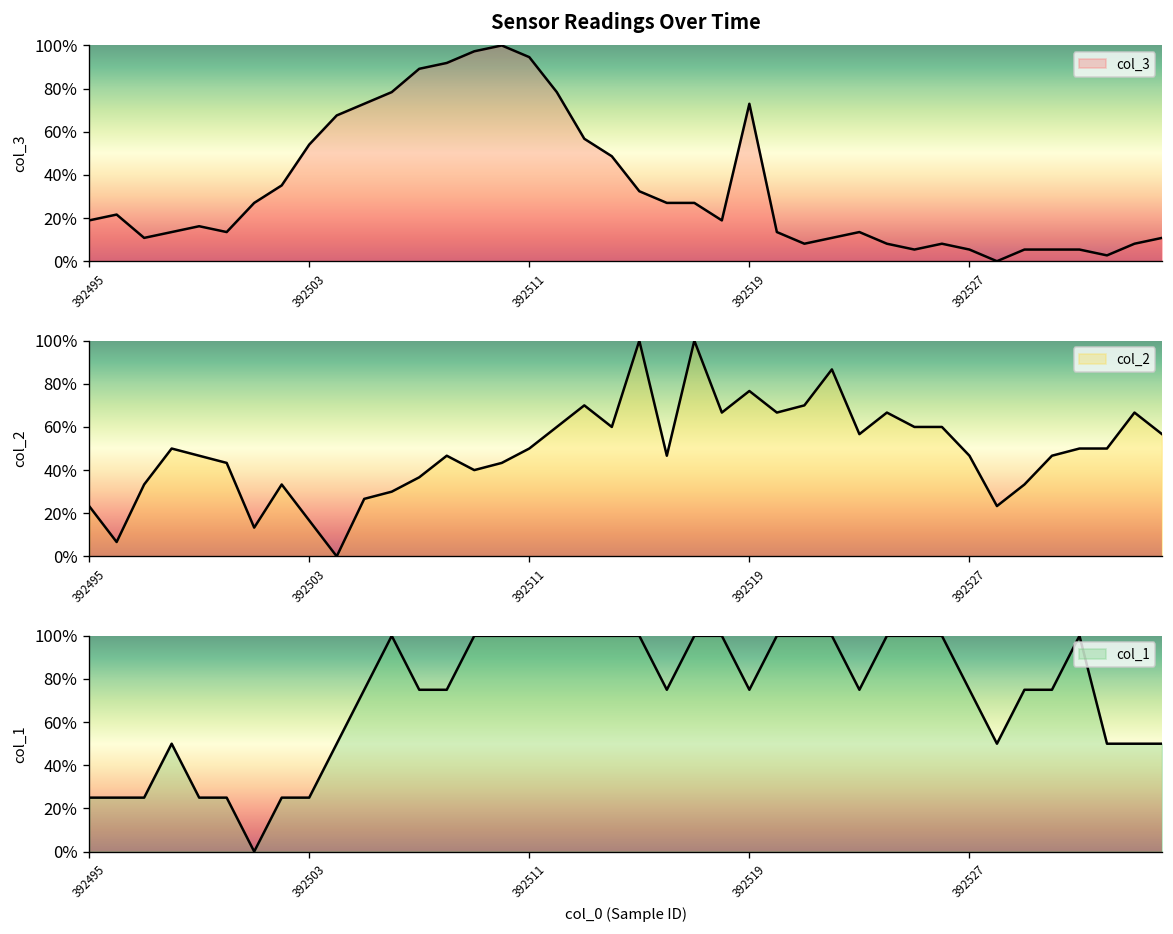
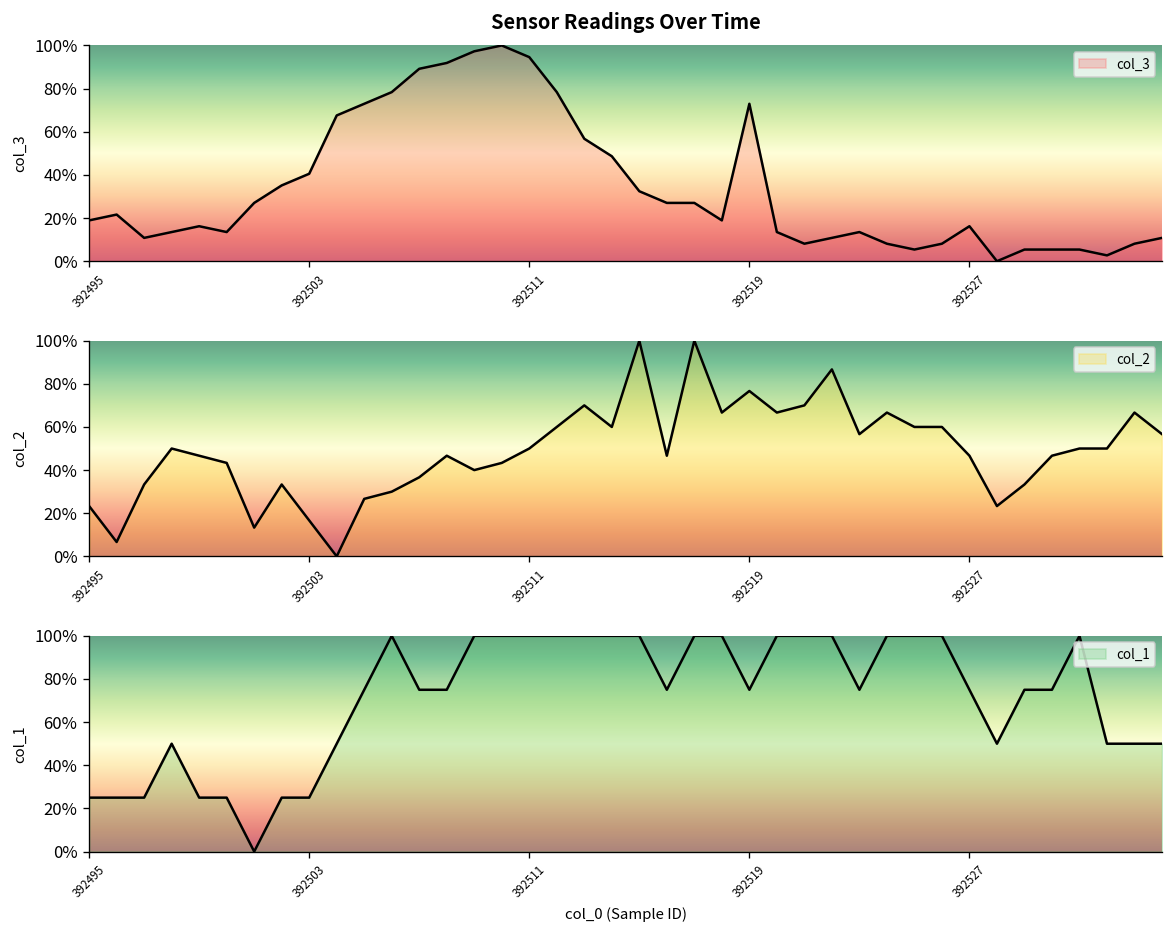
Sensor Readings Over Time, 392503: 54% -> 41%
Sensor Readings Over Time, 392527: 5% -> 16%
